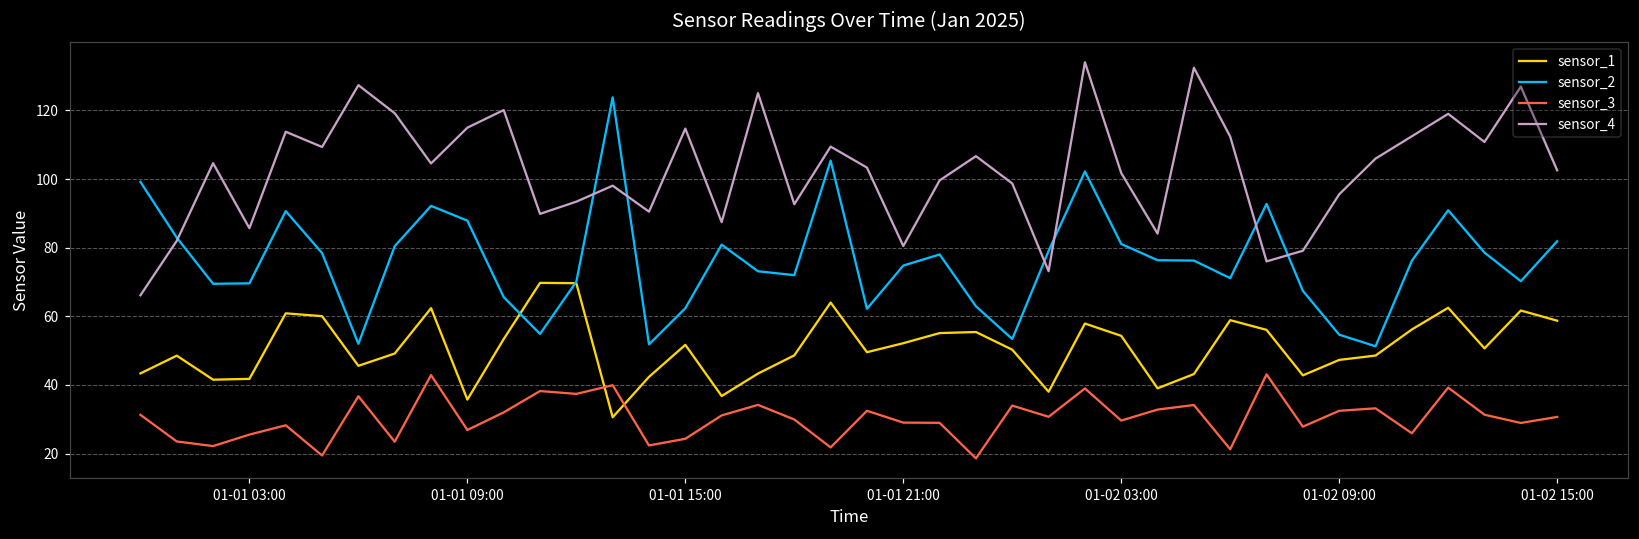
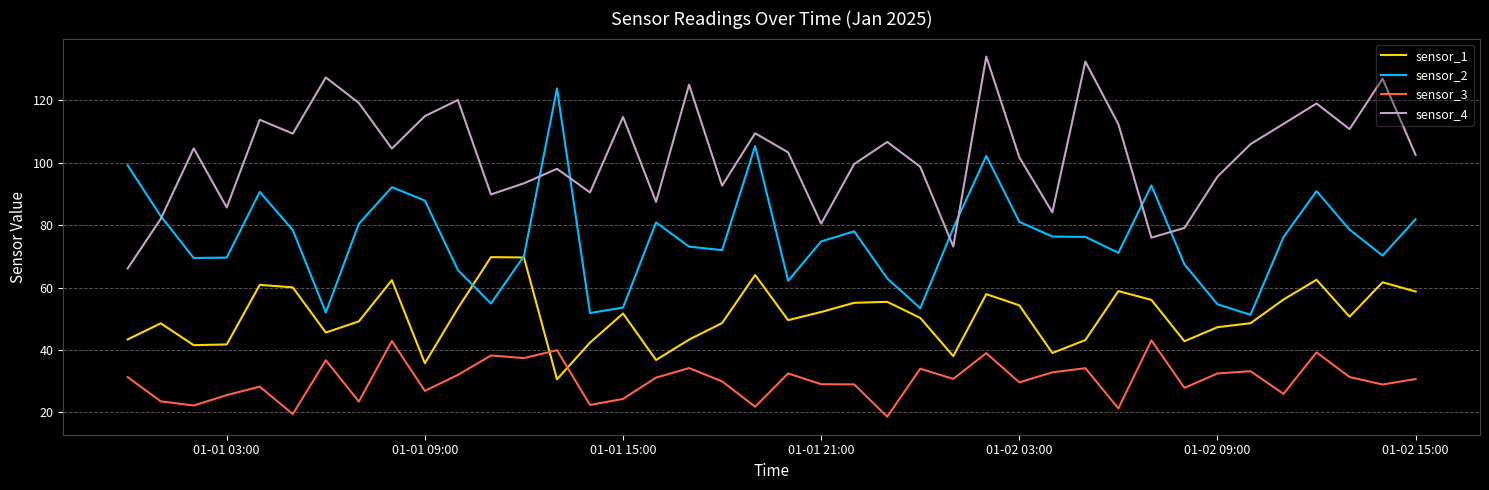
sensor_2, 01-01 15:00: 62 -> 54
